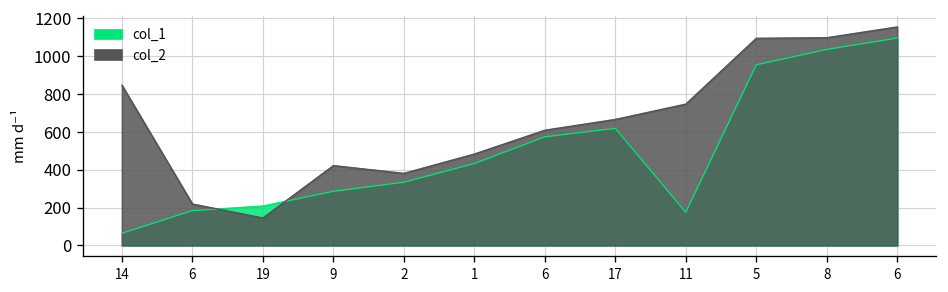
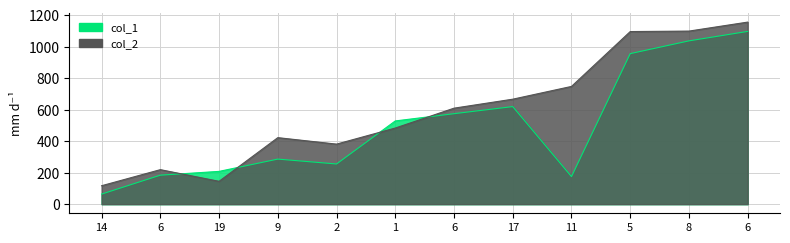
col_2, 14: 850 -> 120
col_1, 2: 330 -> 260
col_1, 1: 430 -> 530
